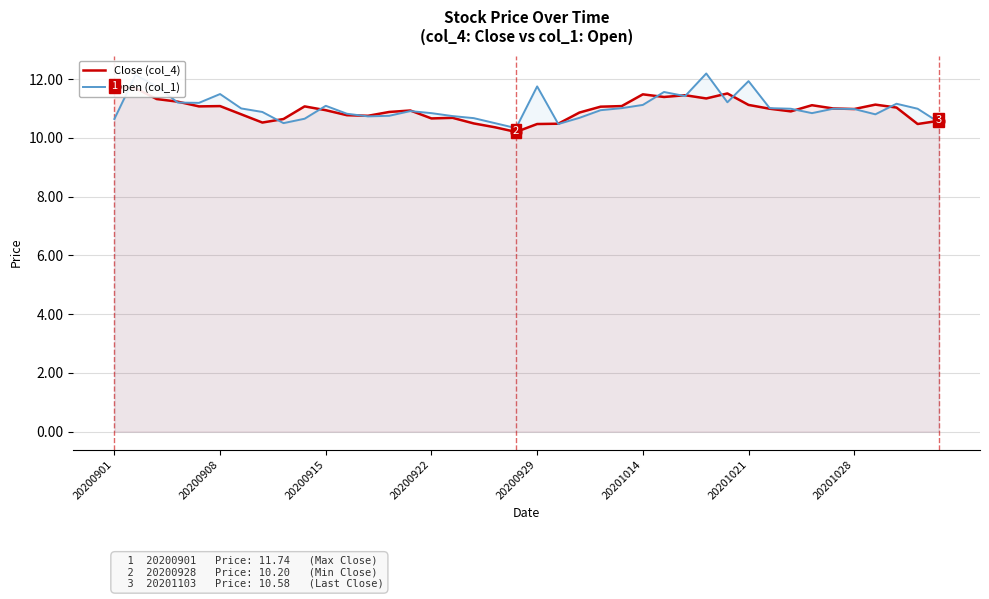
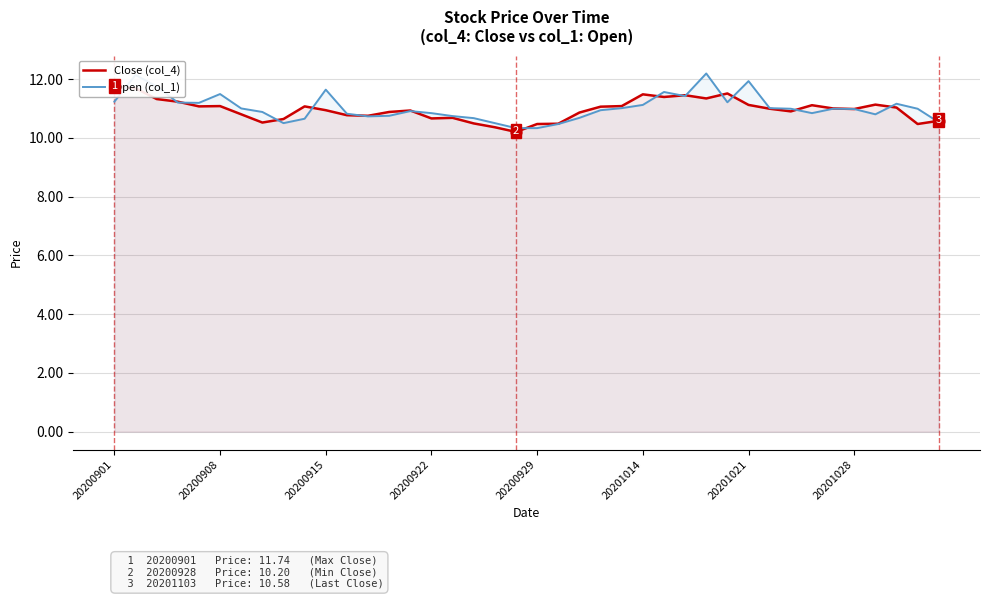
Open (col_1), 20200901: 10.6 -> 11.2
Open (col_1), 20200915: 11.1 -> 11.6
Open (col_1), 20200929: 11.8 -> 10.3
